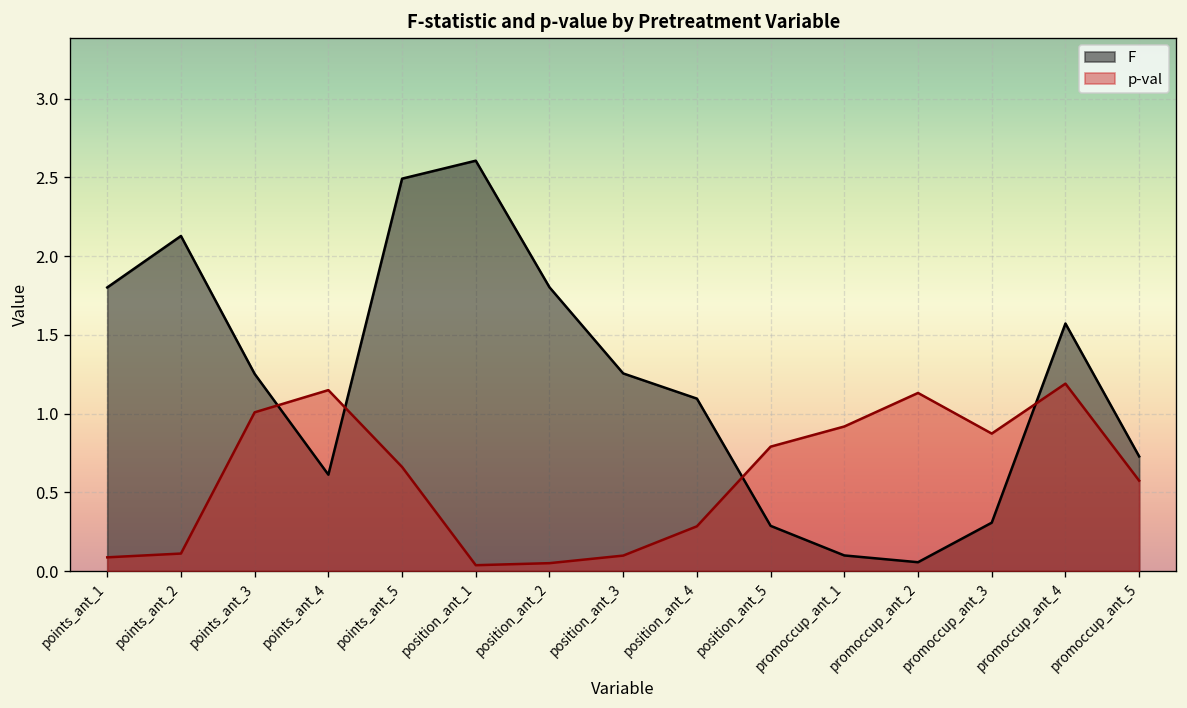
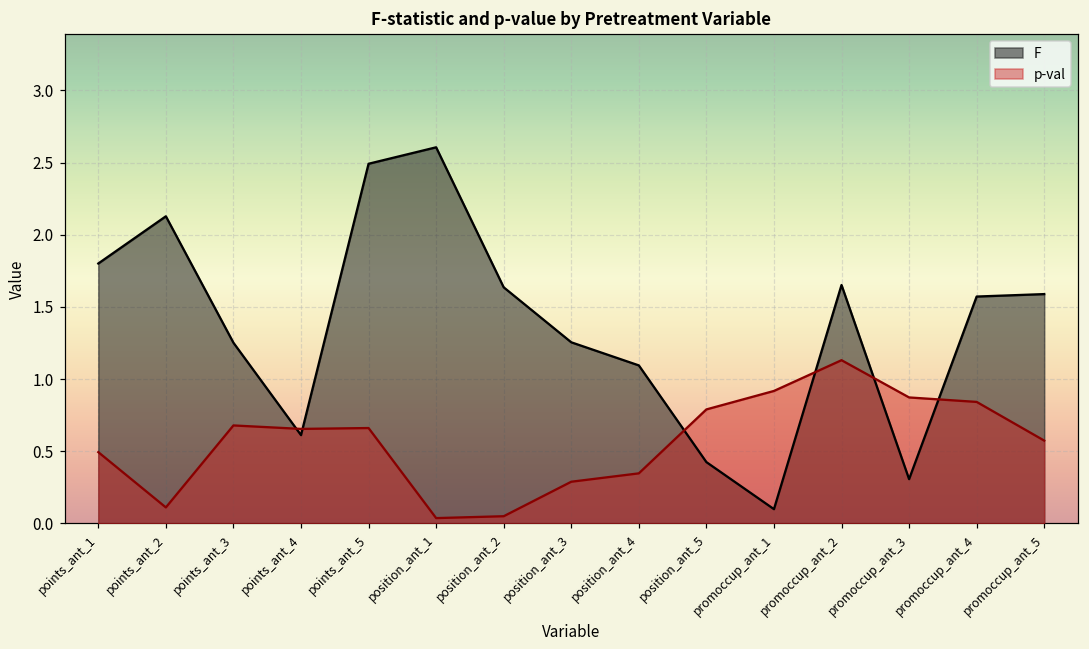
p-val, points_ant_1: 0.09 -> 0.49
p-val, points_ant_3: 1.01 -> 0.68
p-val, points_ant_4: 1.15 -> 0.66
F, position_ant_2: 1.80 -> 1.64
p-val, position_ant_3: 0.10 -> 0.29
p-val, position_ant_4: 0.28 -> 0.35
F, position_ant_5: 0.29 -> 0.43
F, promoccup_ant_2: 0.06 -> 1.65
p-val, promoccup_ant_4: 1.19 -> 0.84
F, promoccup_ant_5: 0.73 -> 1.59
